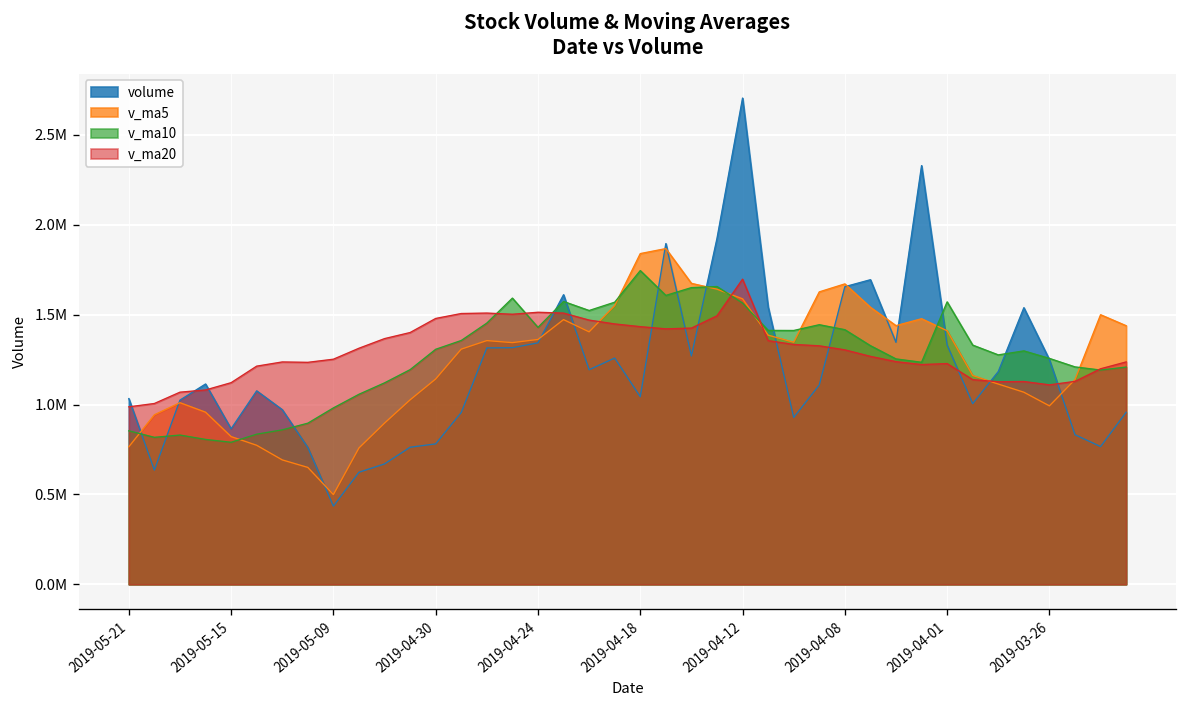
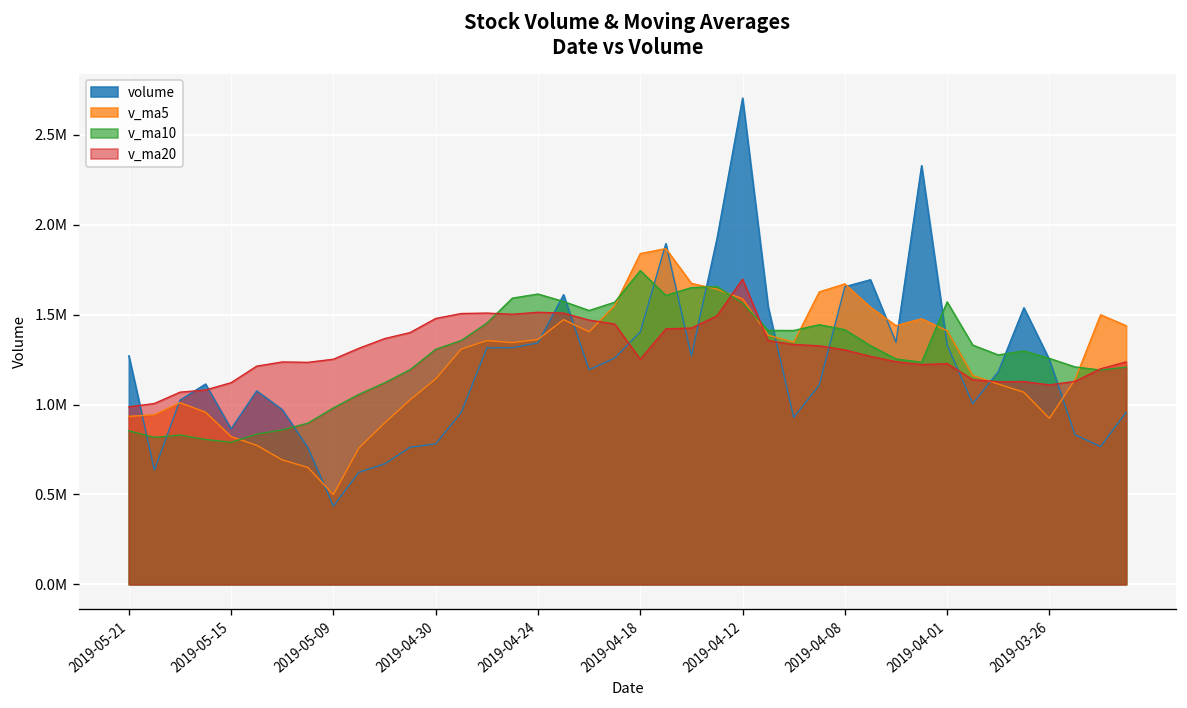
volume, 2019-05-21: 1030000 -> 1270000
v_ma5, 2019-05-21: 770000 -> 930000
v_ma10, 2019-04-24: 1430000 -> 1620000
volume, 2019-04-18: 1040000 -> 1400000
v_ma20, 2019-04-18: 1430000 -> 1250000
v_ma5, 2019-03-26: 990000 -> 920000
